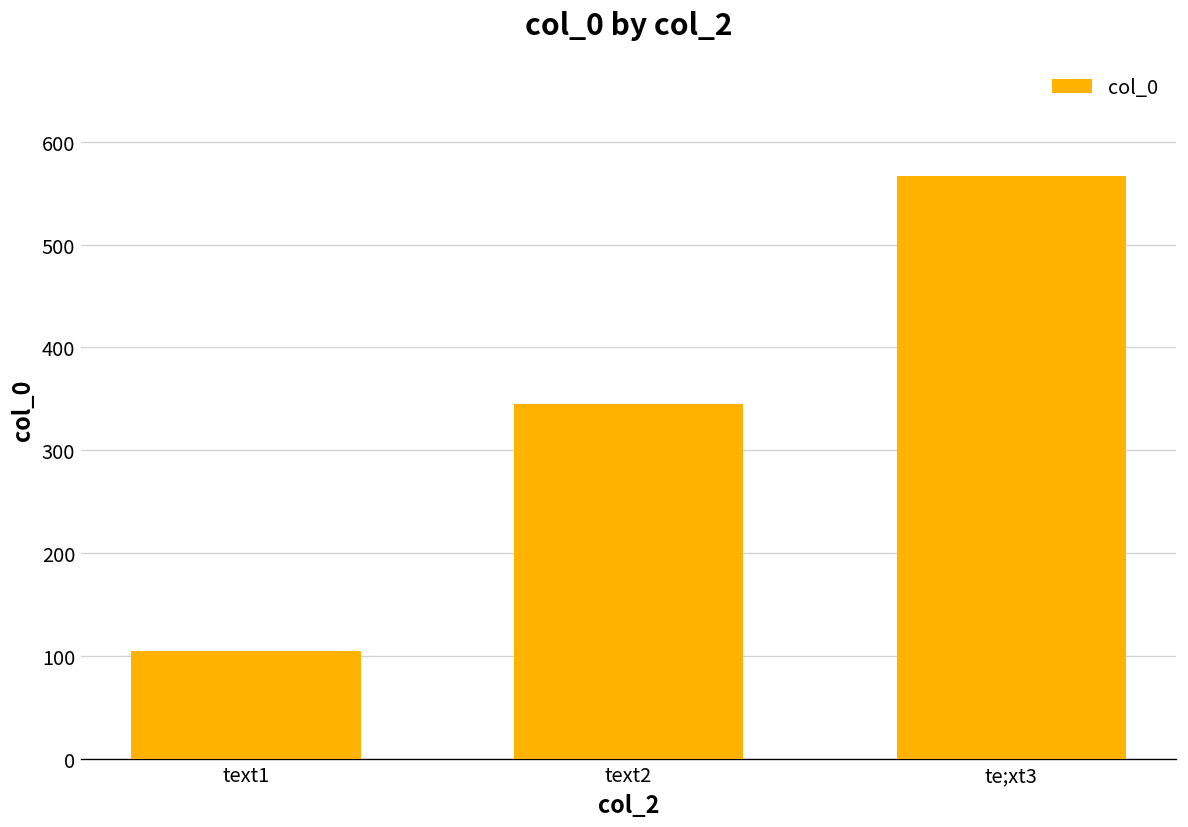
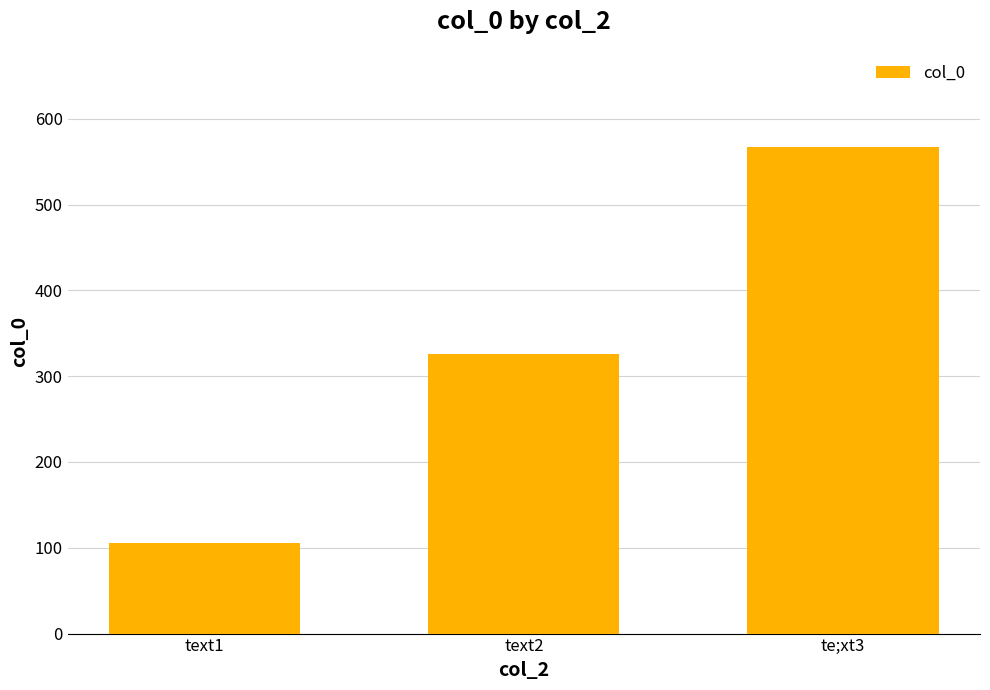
text2: 350 -> 330
